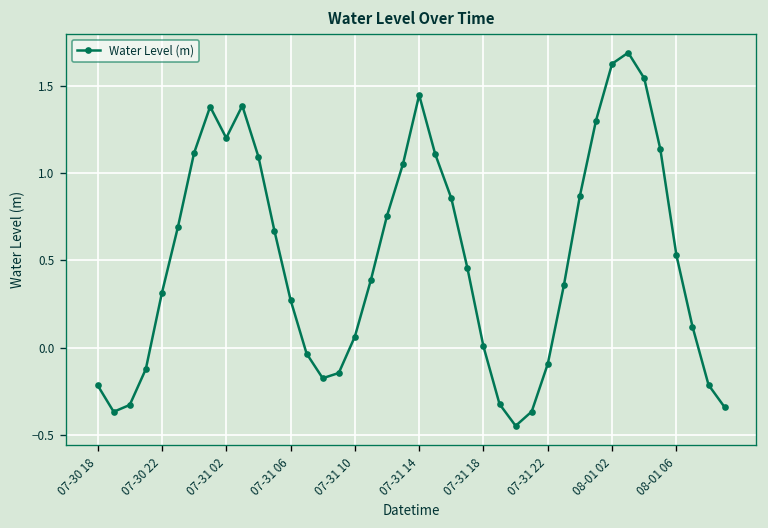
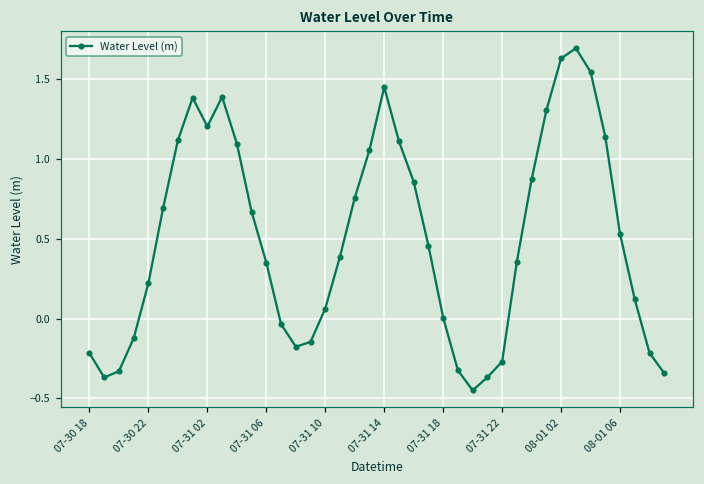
07-30 22: 0.31 -> 0.22
07-31 06: 0.27 -> 0.35
07-31 22: -0.09 -> -0.27
